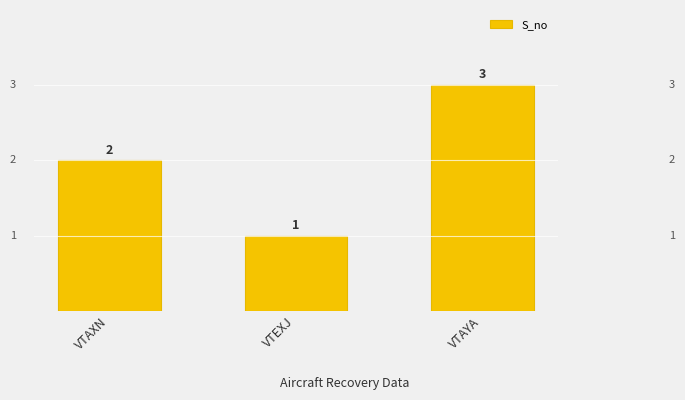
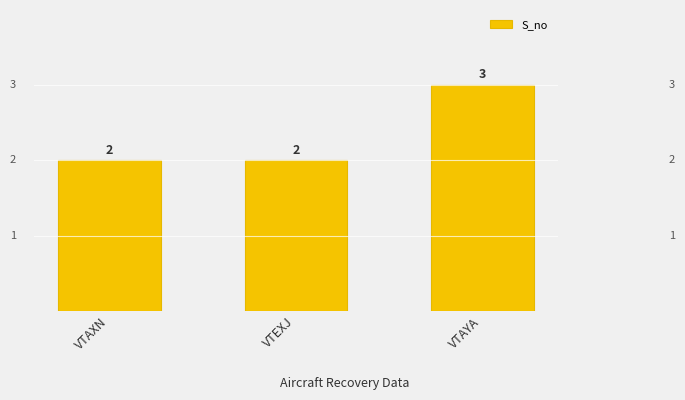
VTEXJ: 1 -> 2
